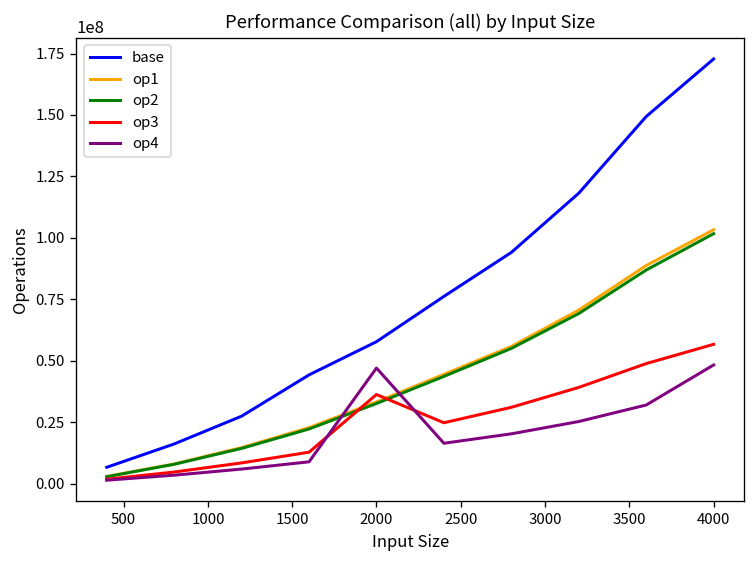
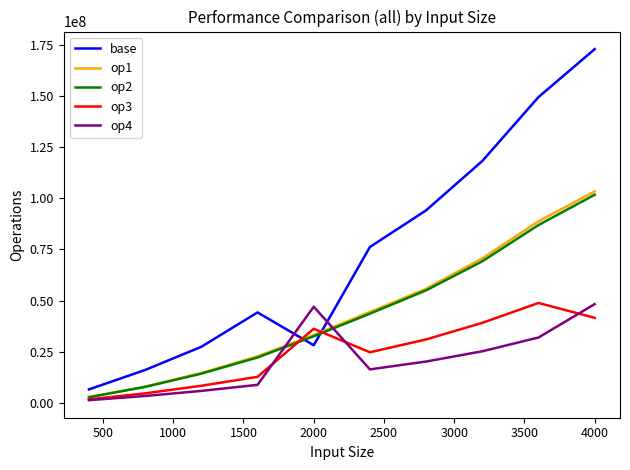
base, 2000: 58000000 -> 28000000
op3, 4000: 57000000 -> 42000000
